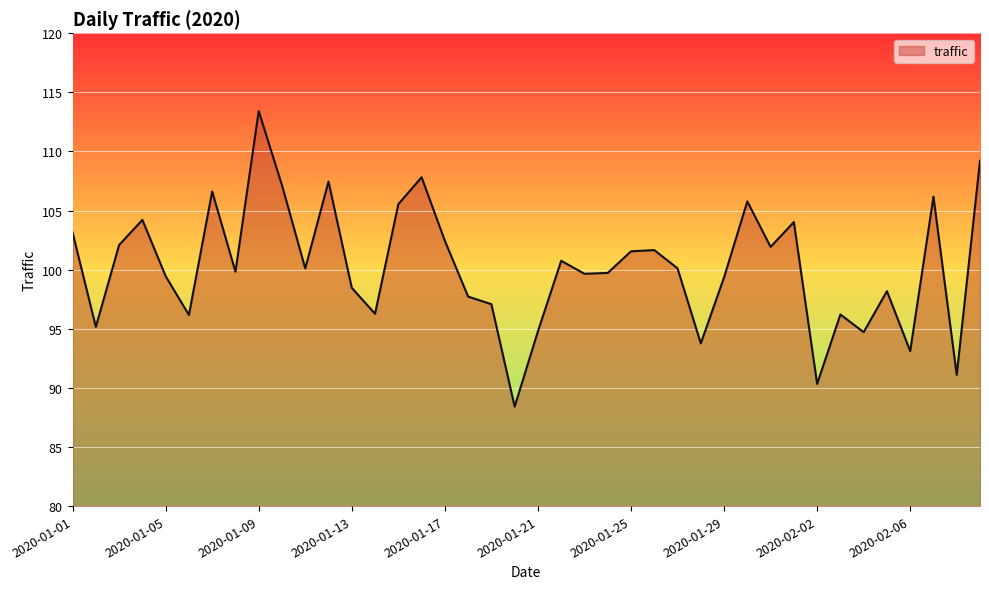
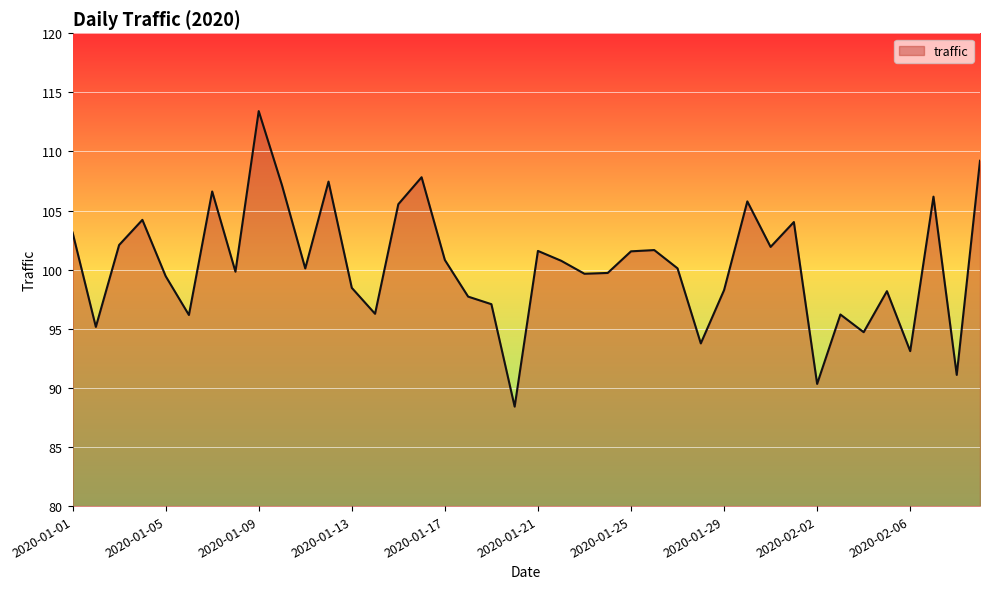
2020-01-17: 102.4 -> 100.8
2020-01-21: 94.8 -> 101.6
2020-01-29: 99.4 -> 98.3
